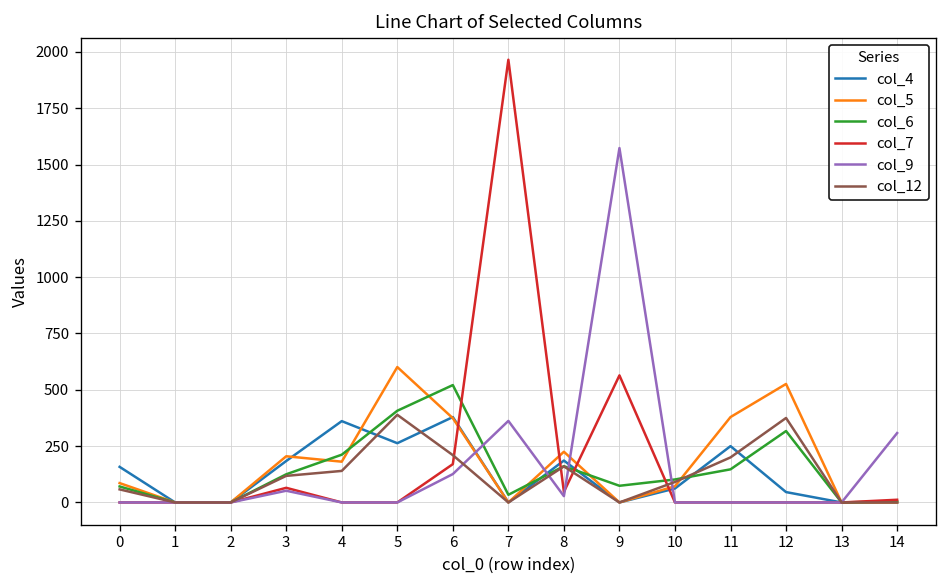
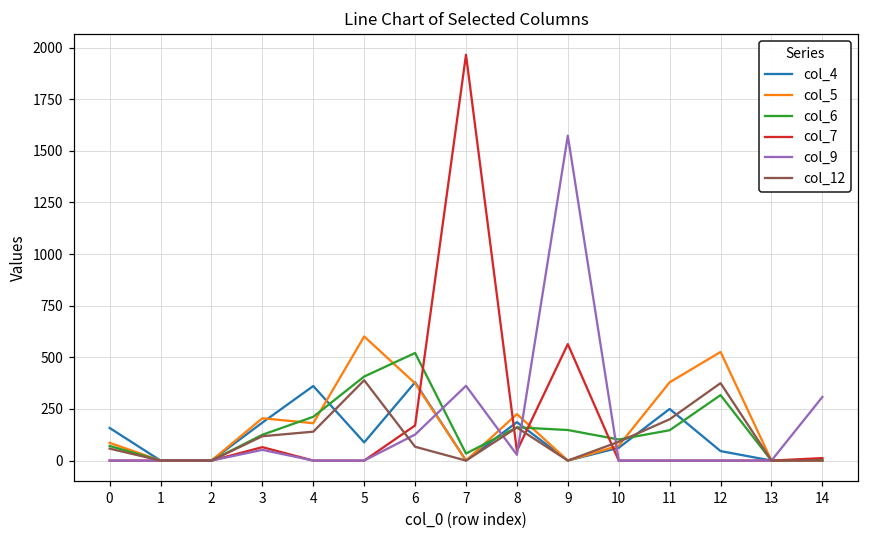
col_4, 5: 260 -> 90
col_12, 6: 210 -> 70
col_6, 9: 70 -> 150
